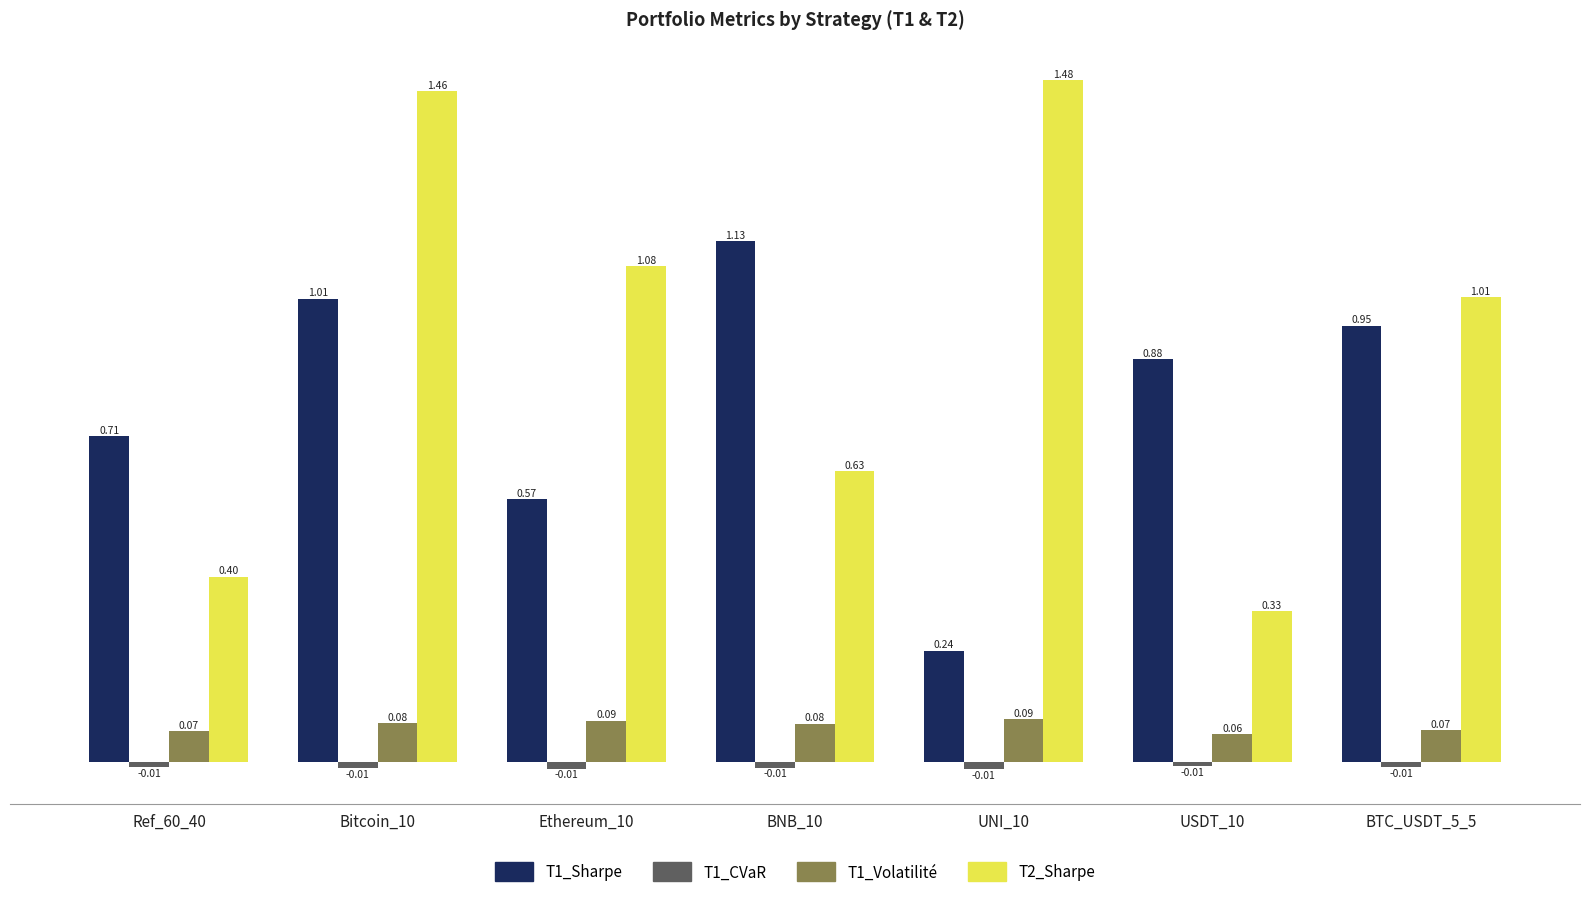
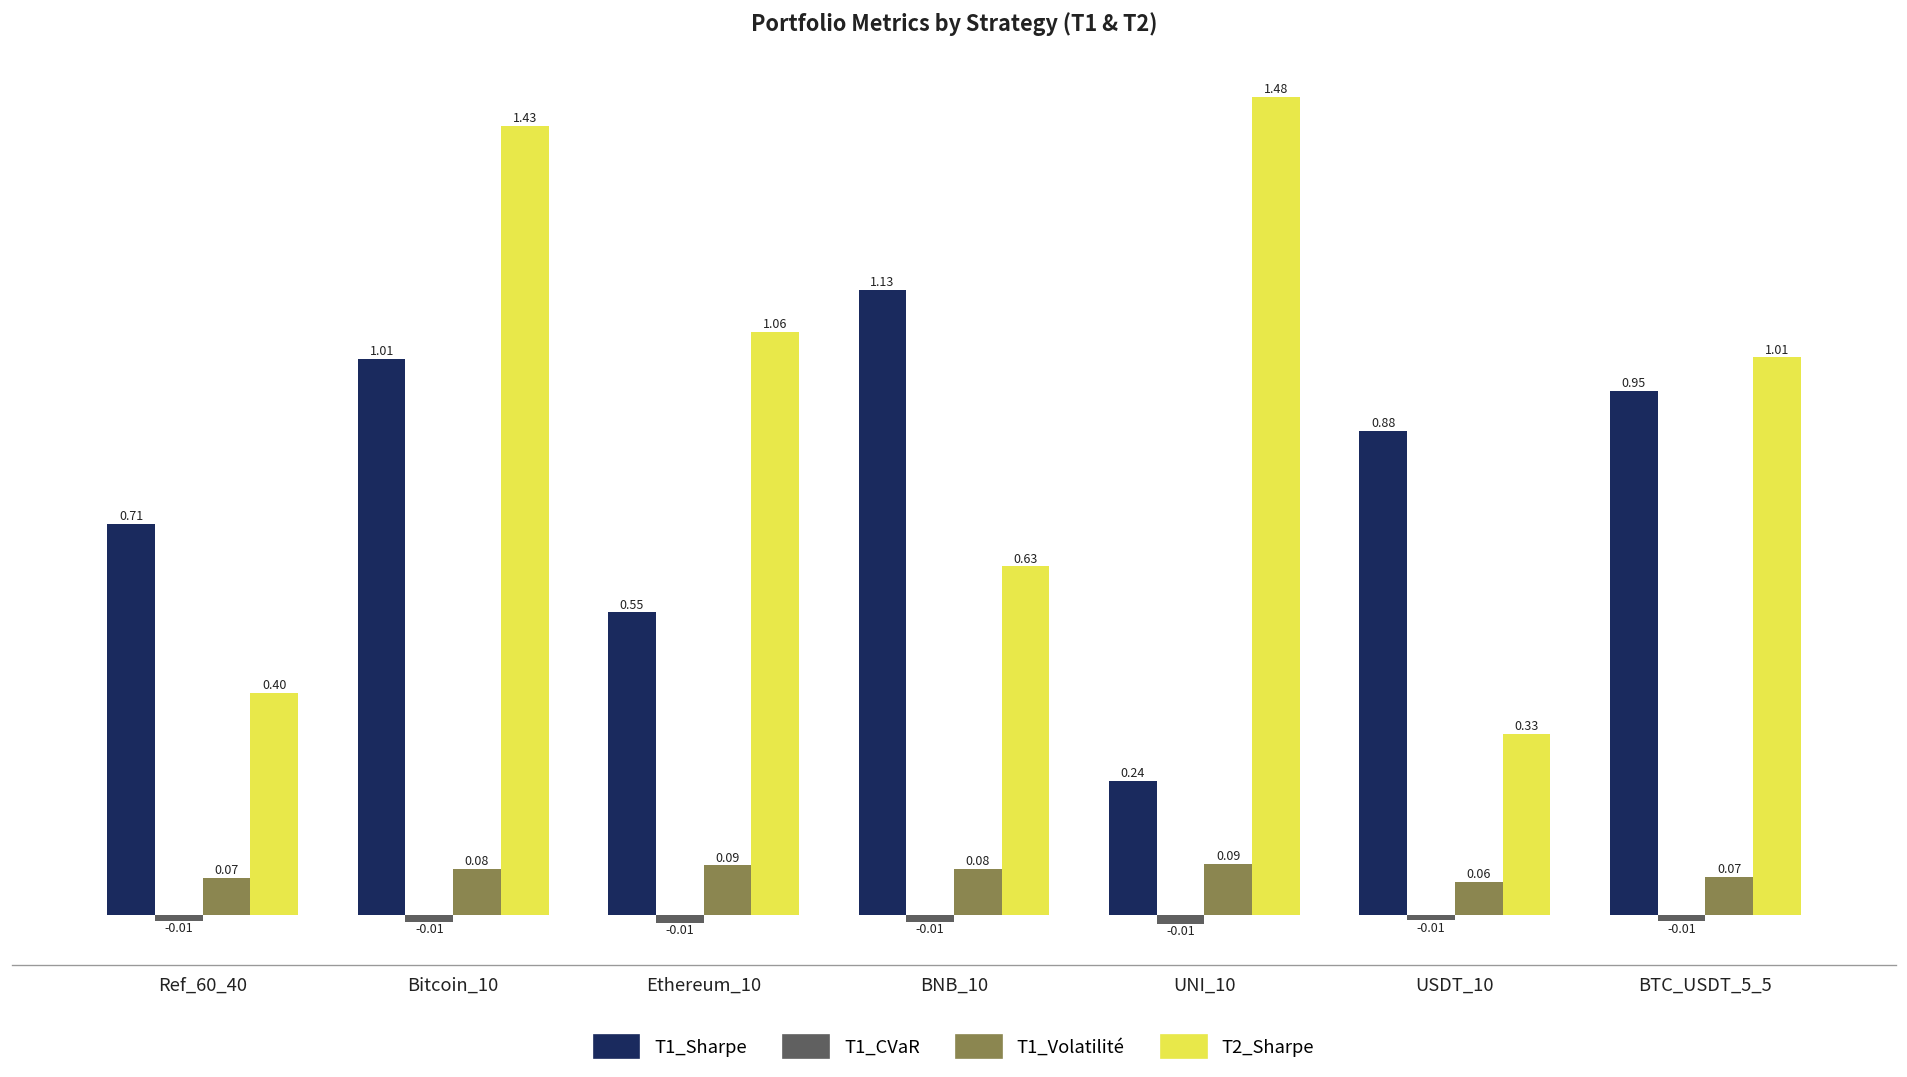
T2_Sharpe, Bitcoin_10: 1.46 -> 1.43
T1_Sharpe, Ethereum_10: 0.57 -> 0.55
T2_Sharpe, Ethereum_10: 1.08 -> 1.06
